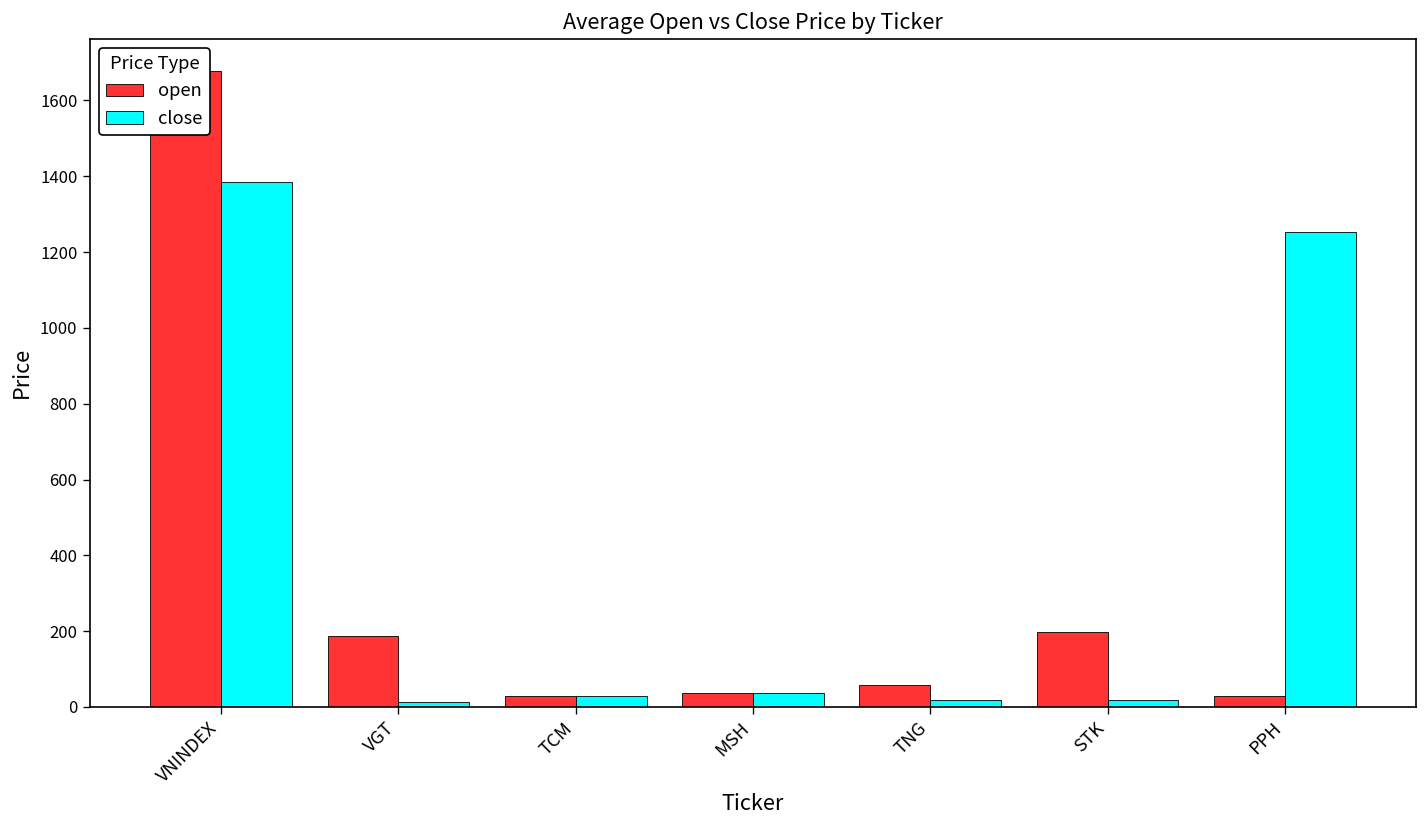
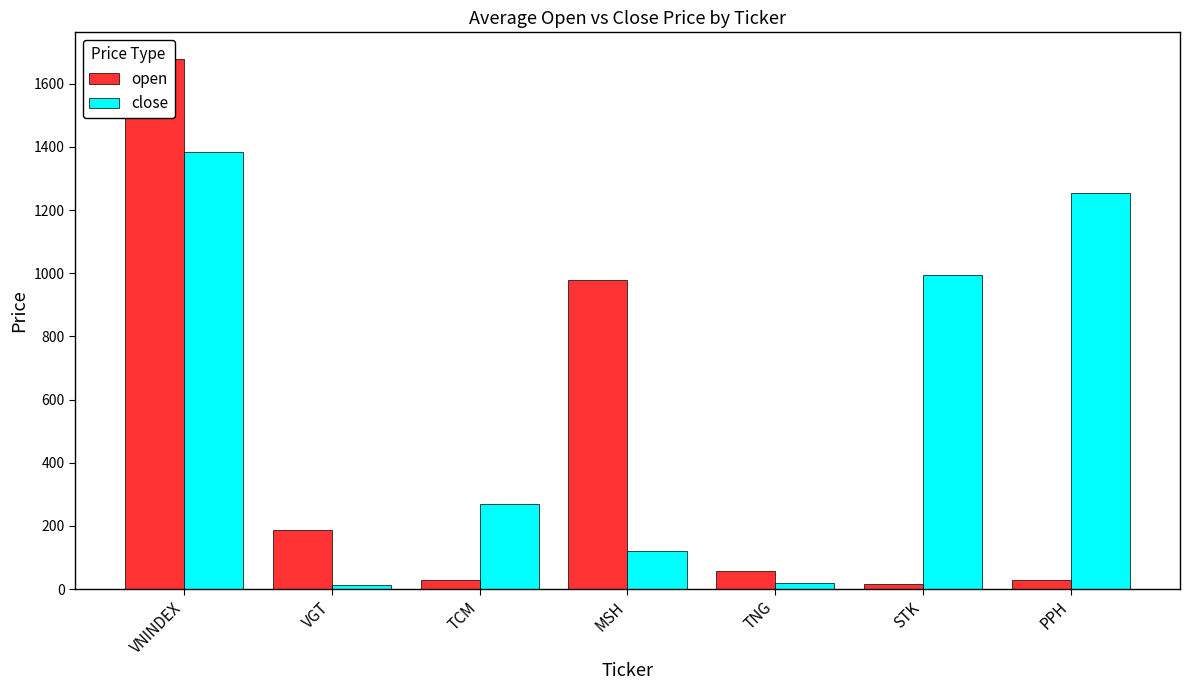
close, TCM: 30 -> 270
open, MSH: 40 -> 980
close, MSH: 40 -> 120
open, STK: 200 -> 20
close, STK: 20 -> 990
